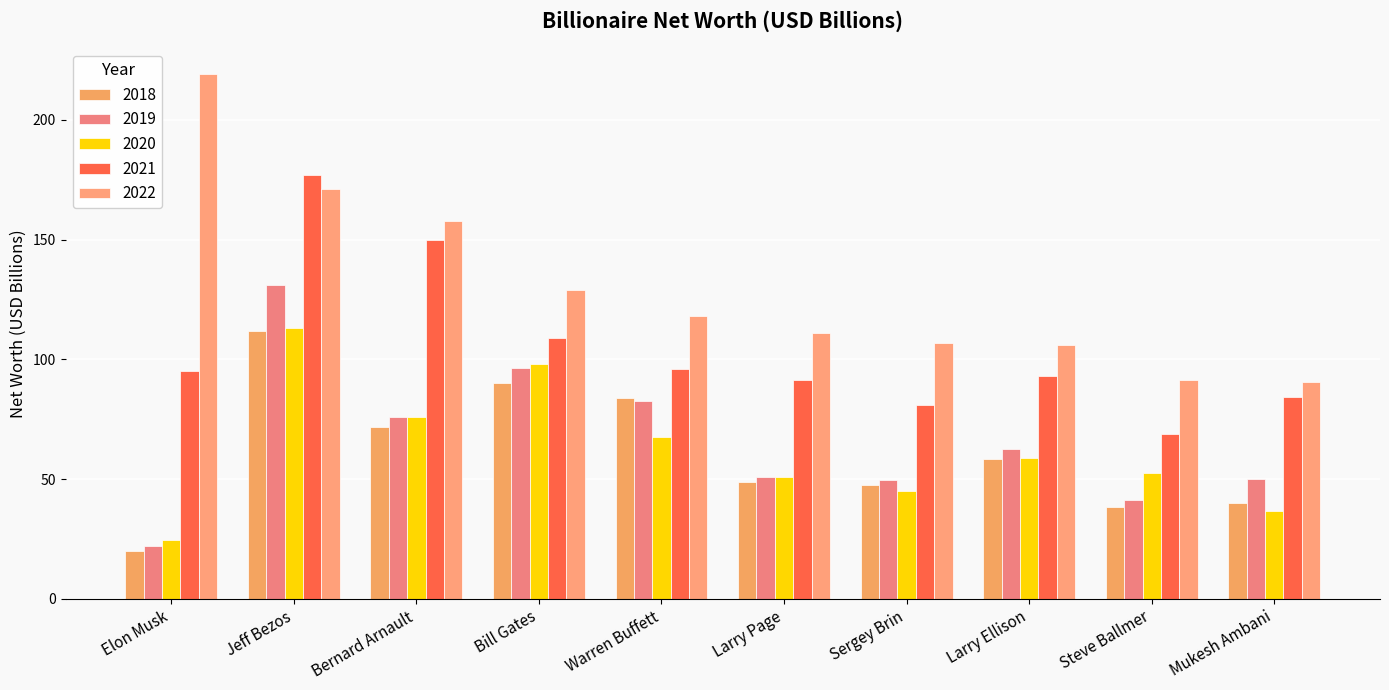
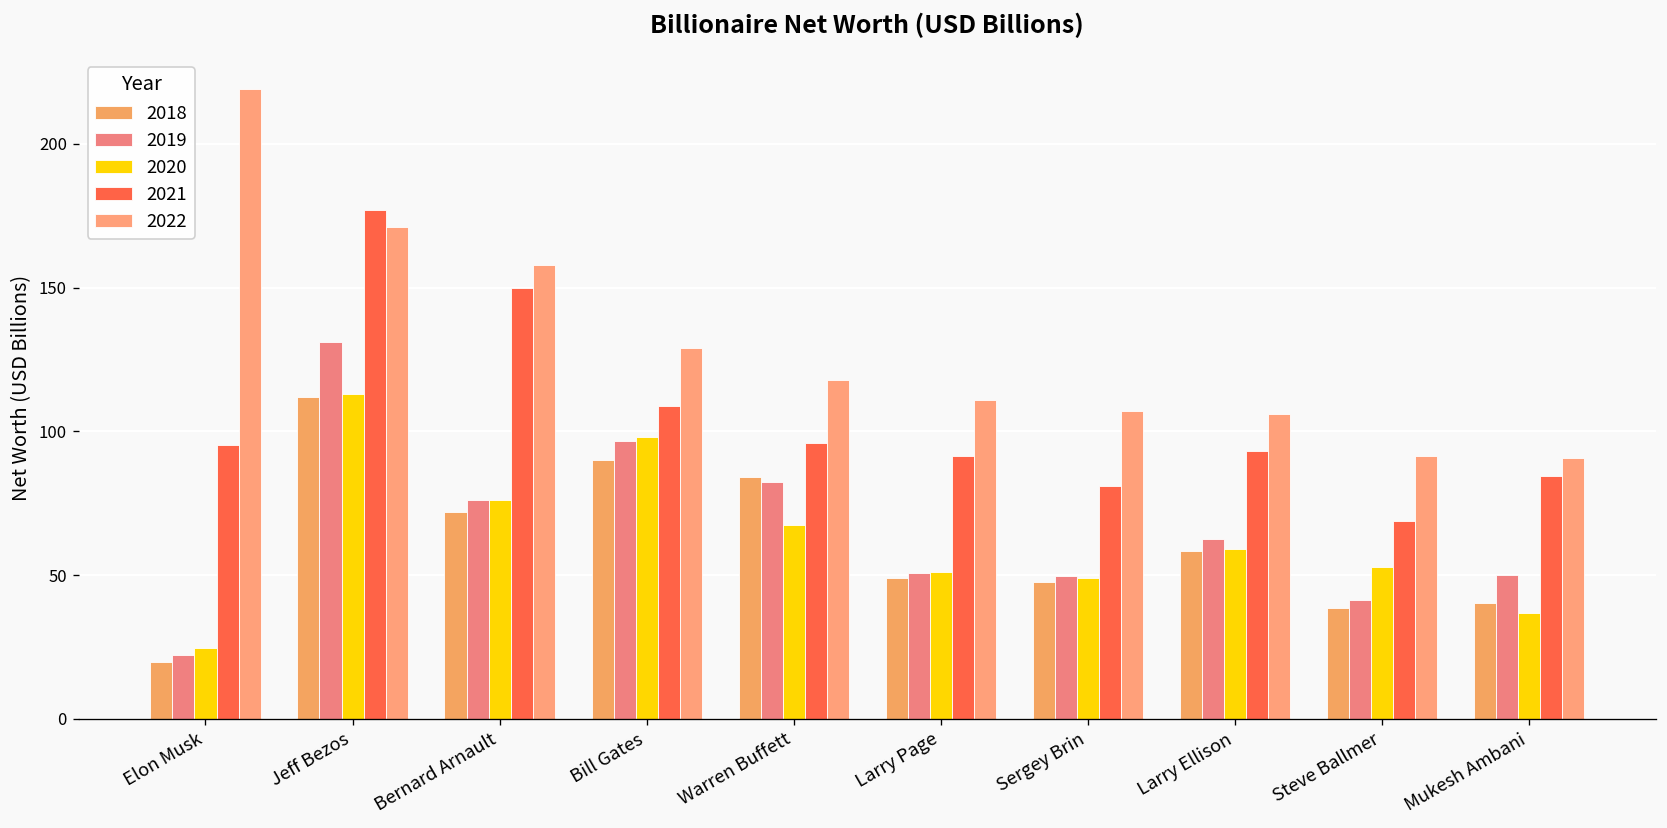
2020, Sergey Brin: 45 -> 49
